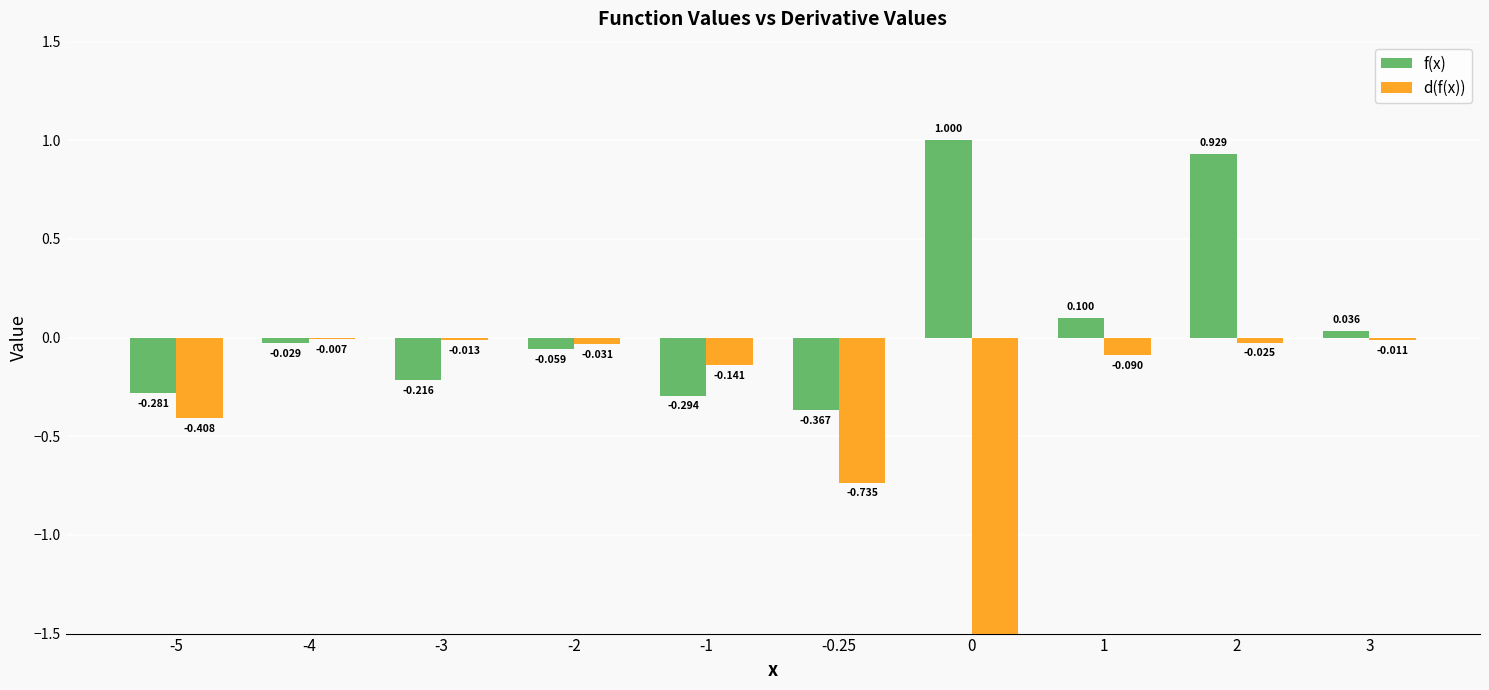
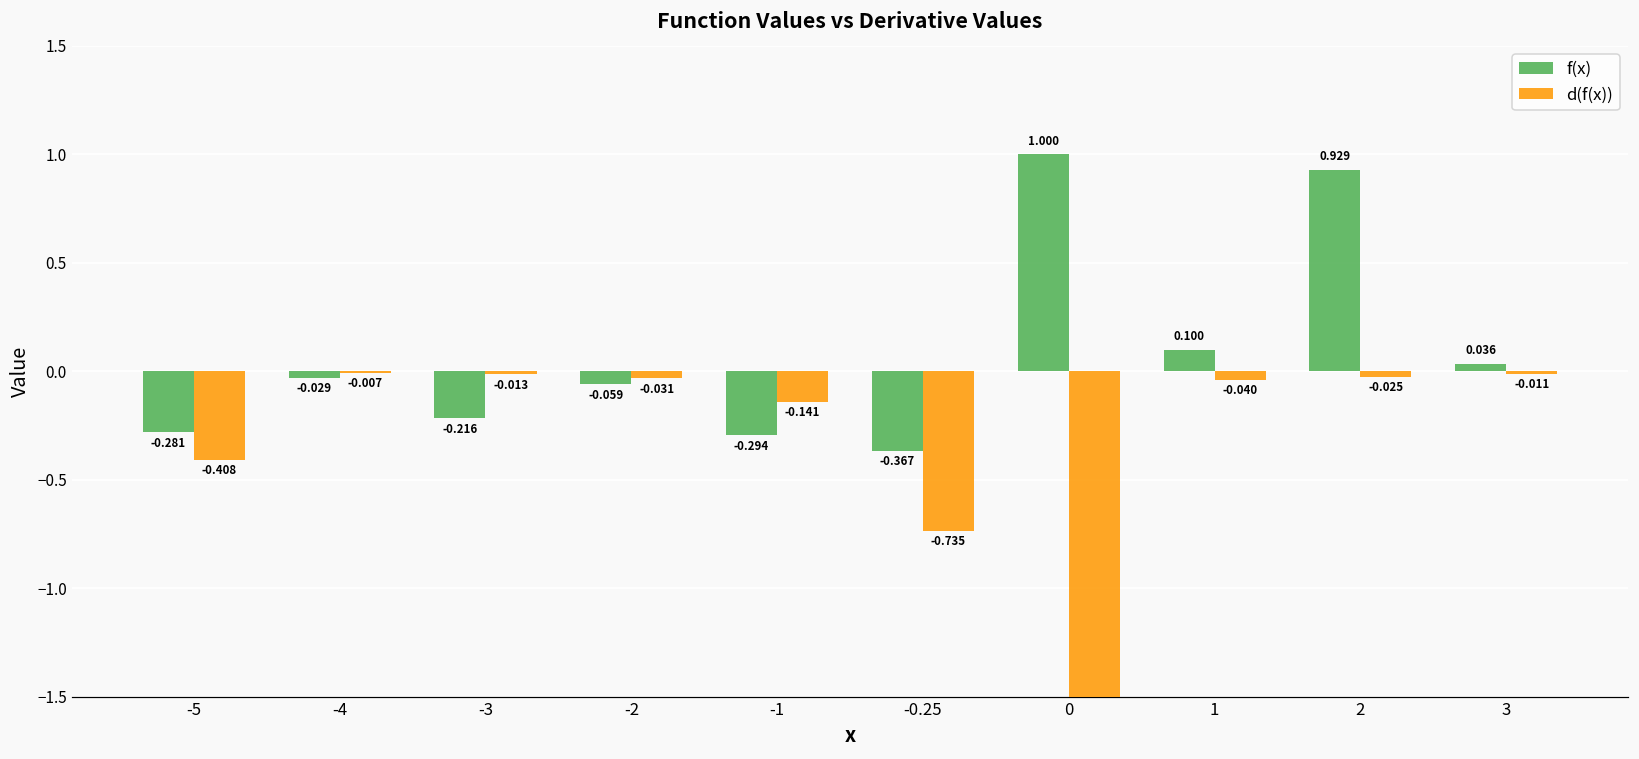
d(f(x)), 1: -0.090 -> -0.040
